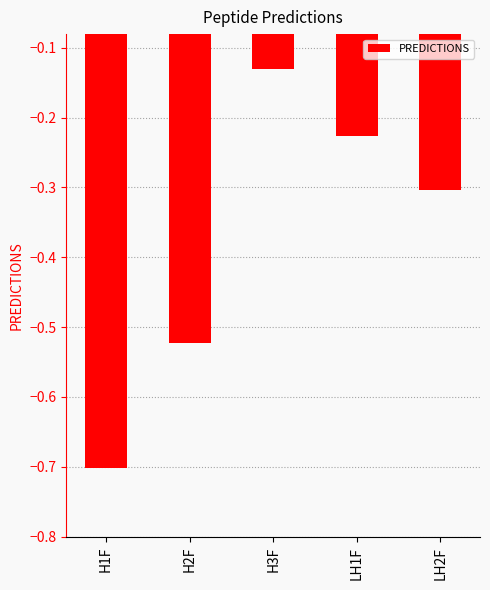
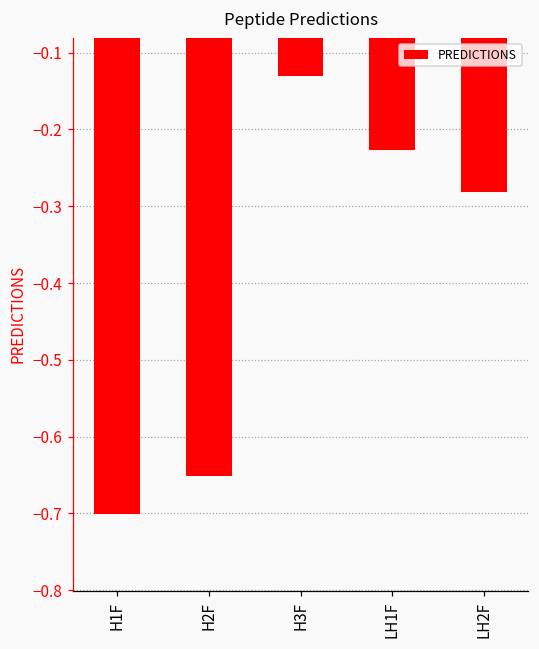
H2F: -0.52 -> -0.65
LH2F: -0.30 -> -0.28
